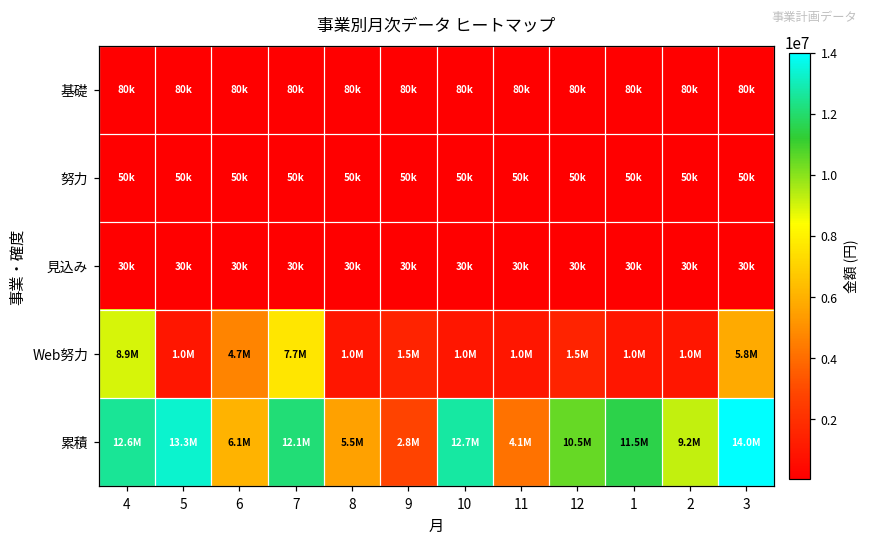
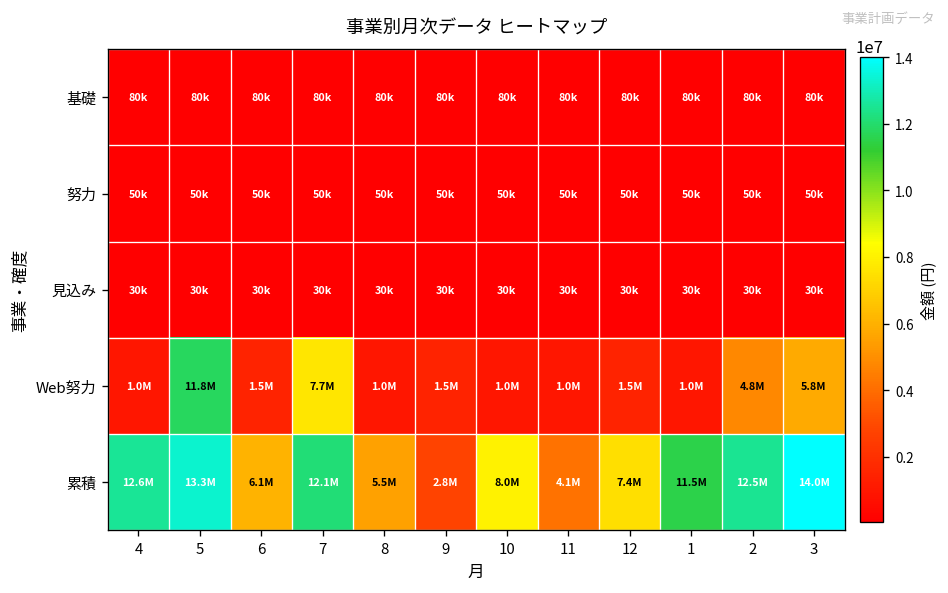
Web努力, 4: 8.9M -> 1.0M
Web努力, 5: 1.0M -> 11.8M
Web努力, 6: 4.7M -> 1.5M
Web努力, 2: 1.0M -> 4.8M
累積, 10: 12.7M -> 8.0M
累積, 12: 10.5M -> 7.4M
累積, 2: 9.2M -> 12.5M
